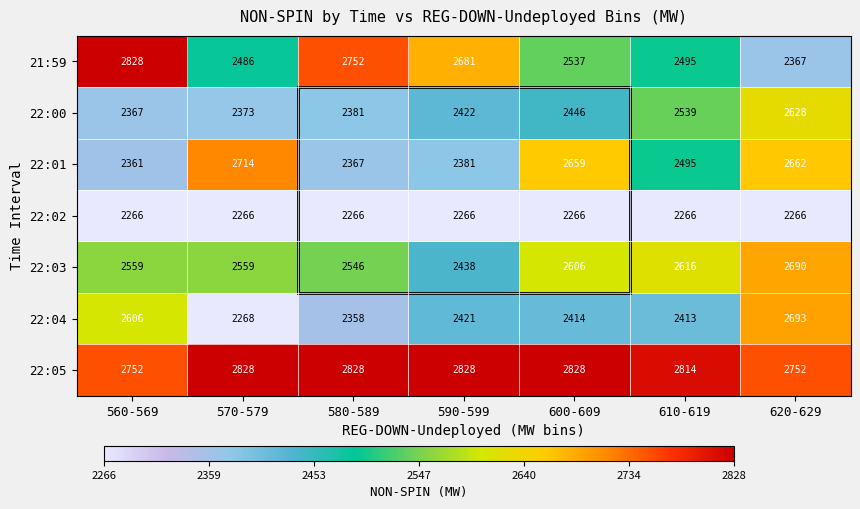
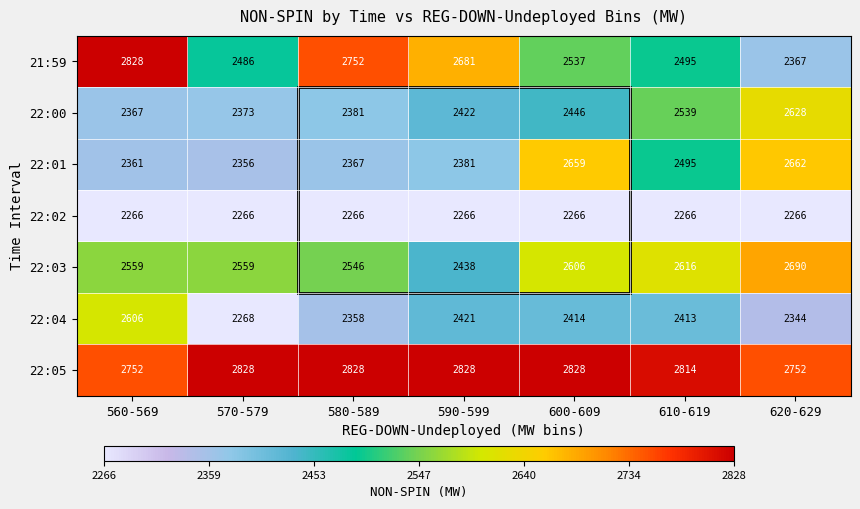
22:01, 570-579: 2714 -> 2356
22:04, 620-629: 2693 -> 2344
